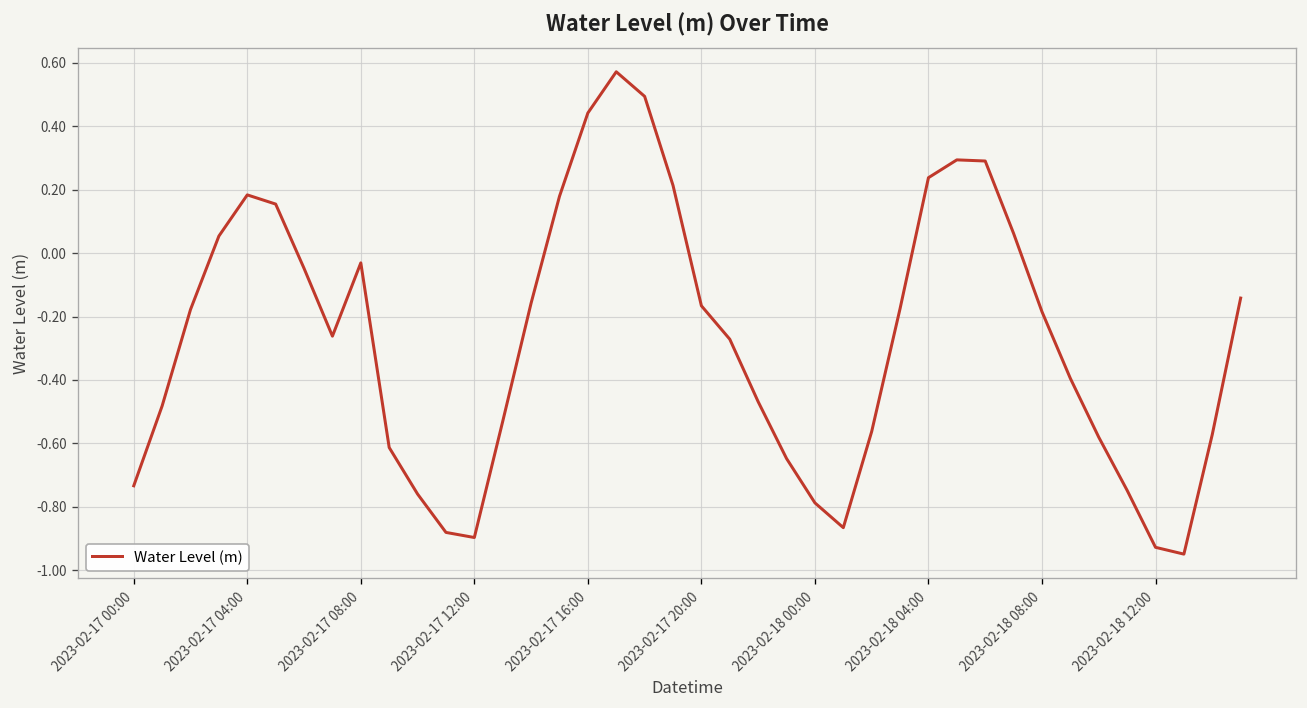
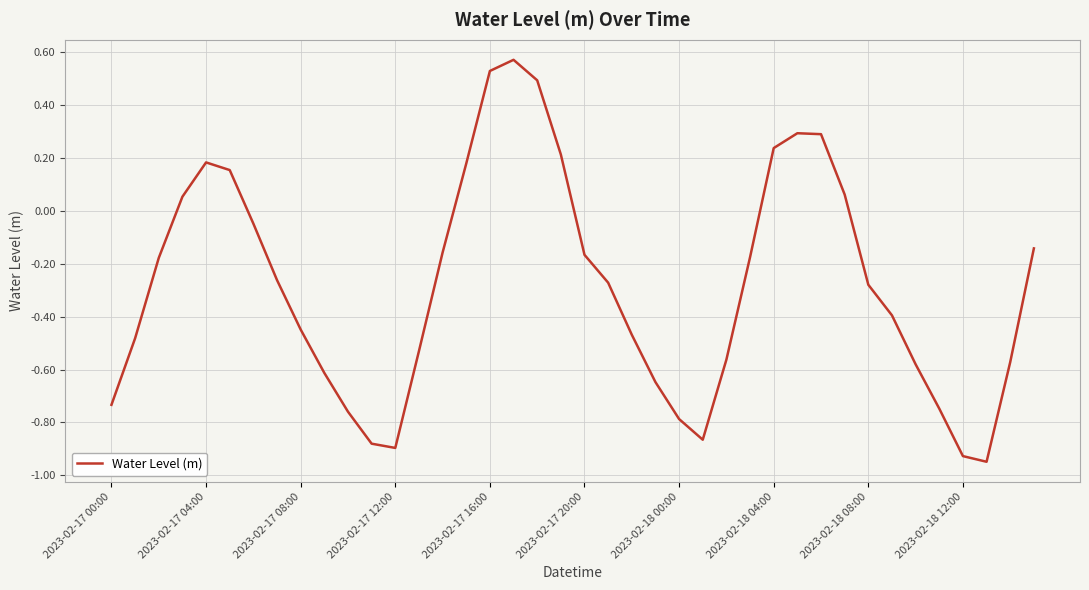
2023-02-17 08:00: -0.03 -> -0.45
2023-02-17 16:00: 0.44 -> 0.53
2023-02-18 08:00: -0.18 -> -0.28
